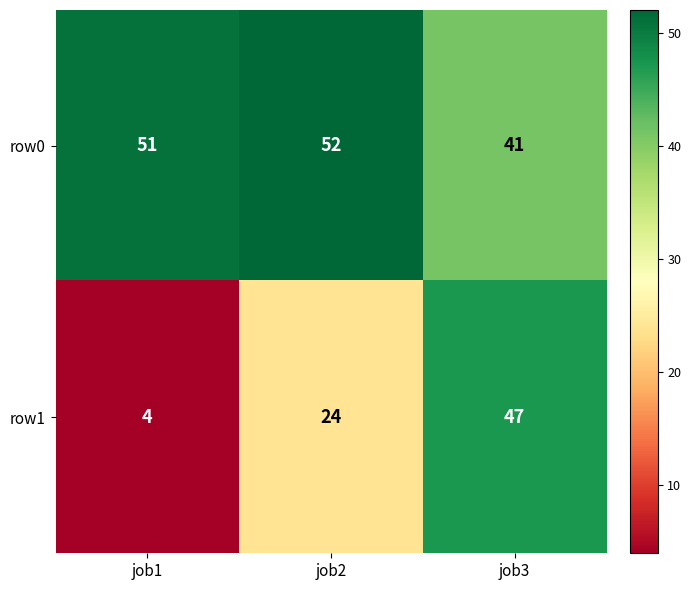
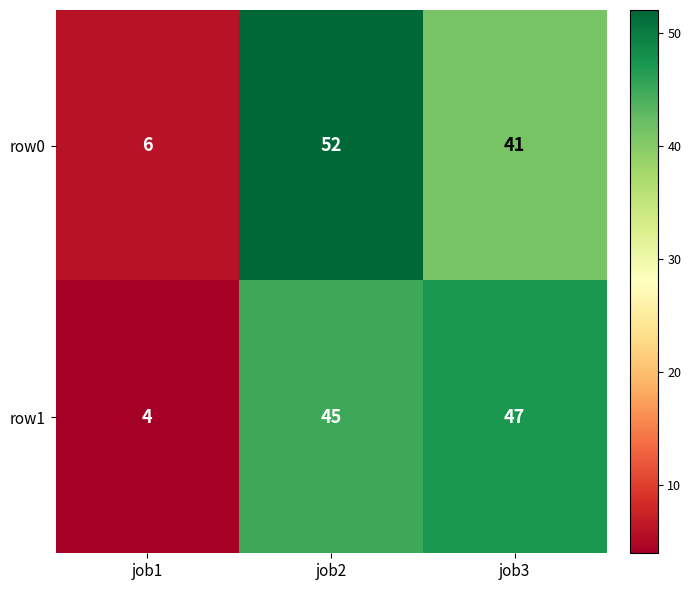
row0, job1: 51 -> 6
row1, job2: 24 -> 45
